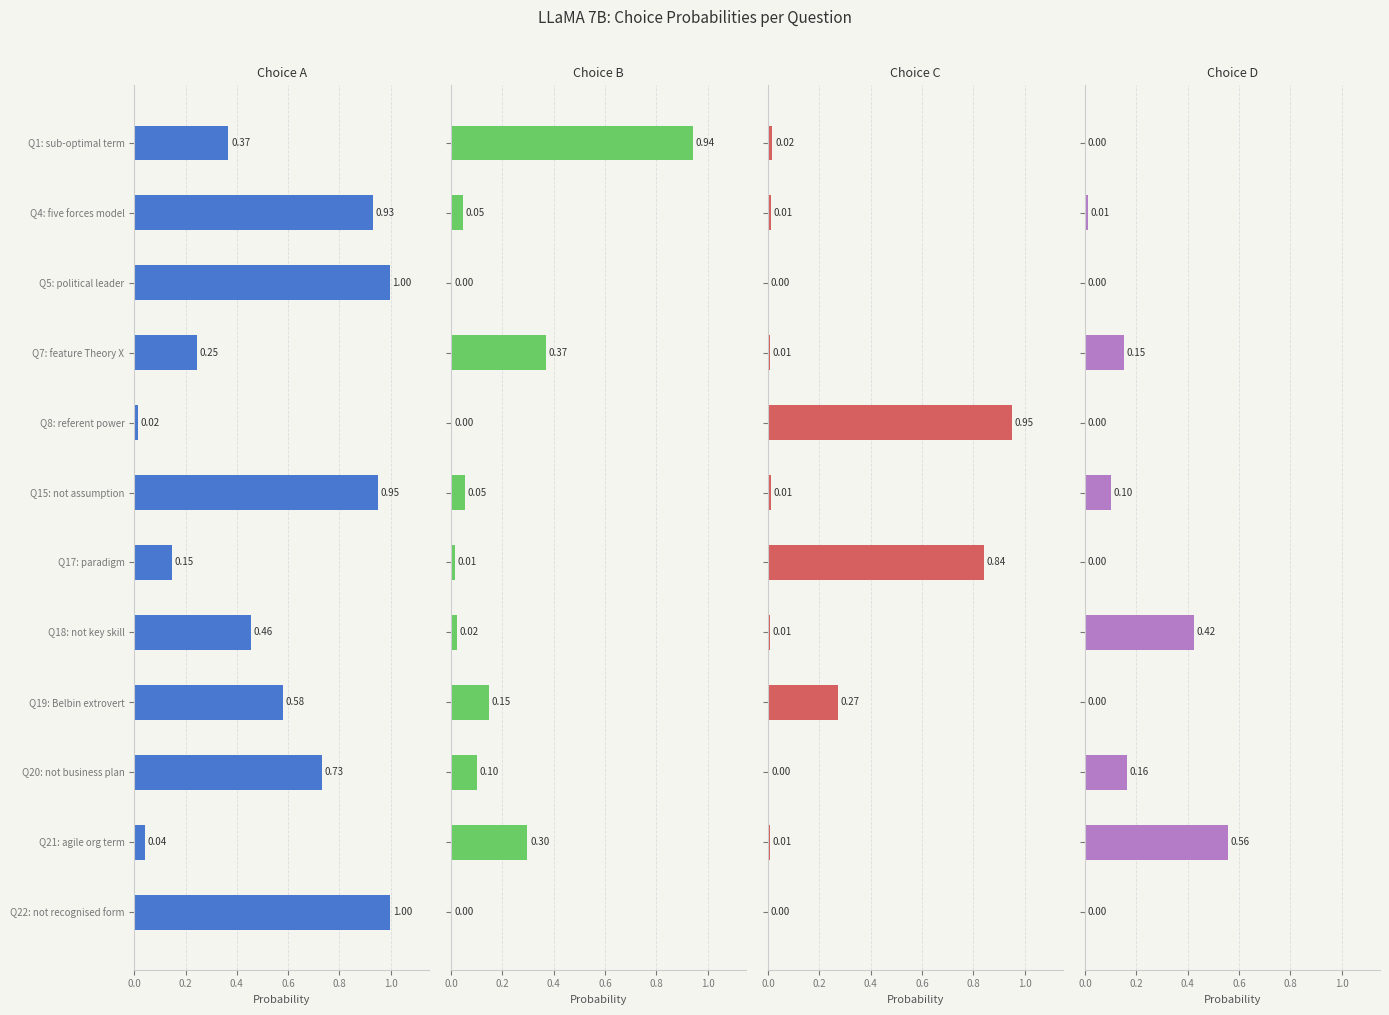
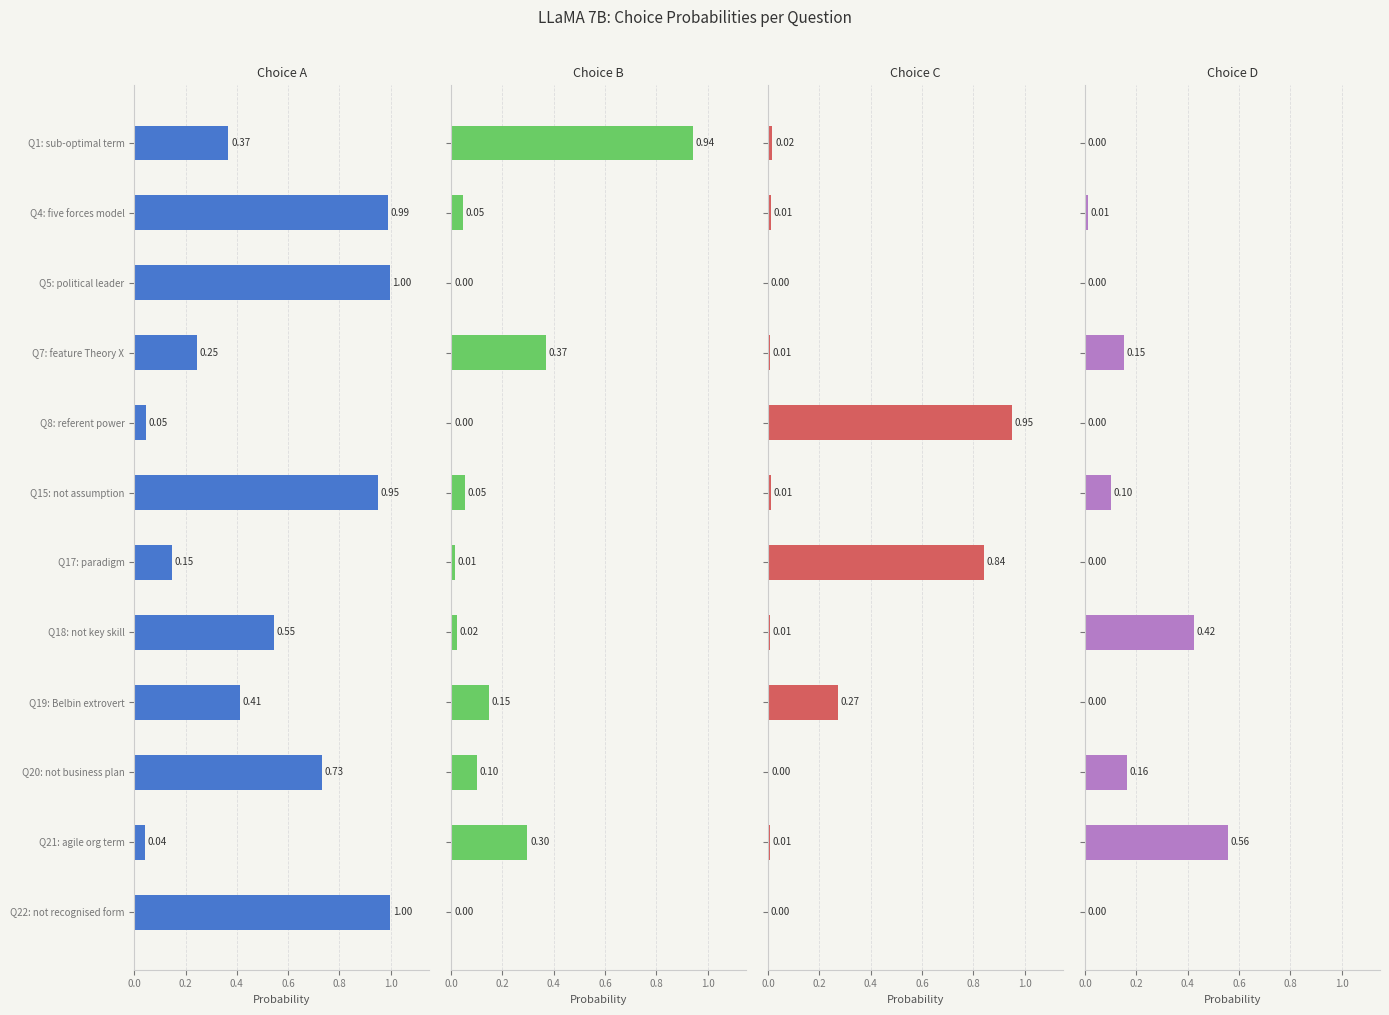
Choice A, Q4: five forces model: 0.93 -> 0.99
Choice A, Q8: referent power: 0.02 -> 0.05
Choice A, Q18: not key skill: 0.46 -> 0.55
Choice A, Q19: Belbin extrovert: 0.58 -> 0.41
